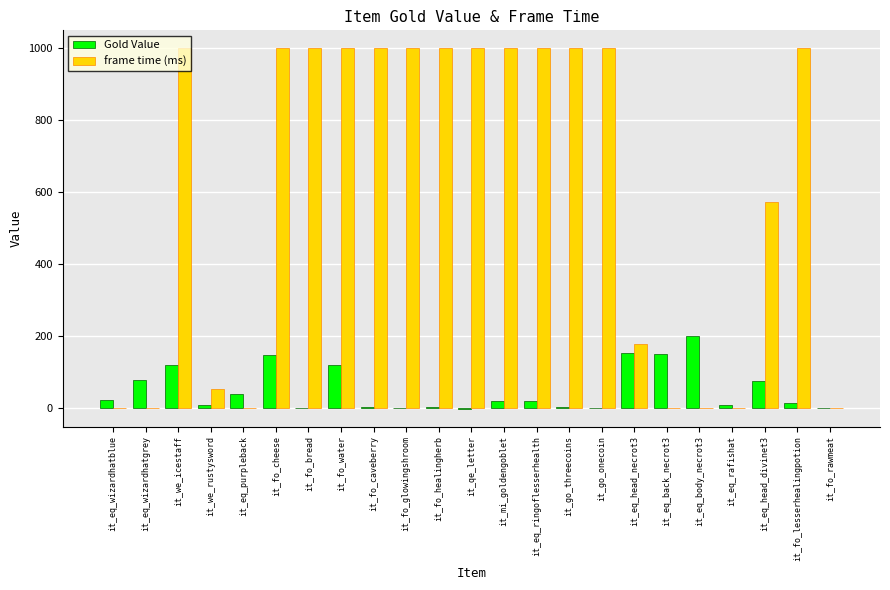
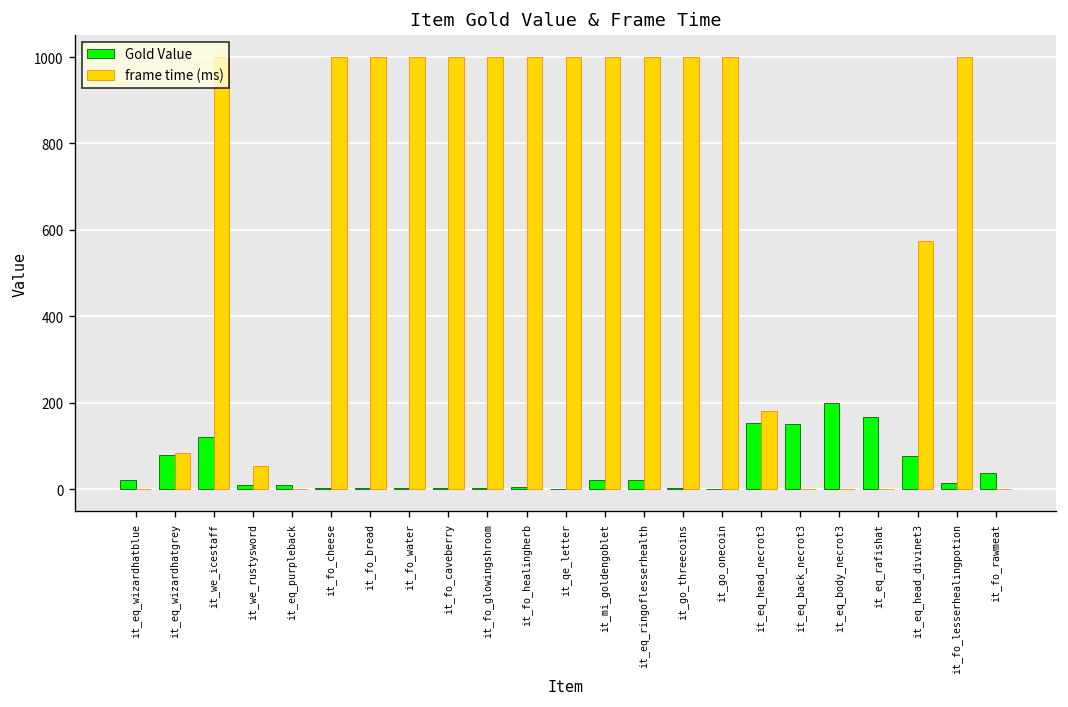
frame time (ms), it_eq_wizardhatgrey: 0 -> 80
Gold Value, it_eq_purpleback: 40 -> 10
Gold Value, it_fo_cheese: 150 -> 0
Gold Value, it_fo_water: 120 -> 0
Gold Value, it_eq_rafishat: 10 -> 170
Gold Value, it_fo_rawmeat: 0 -> 40
